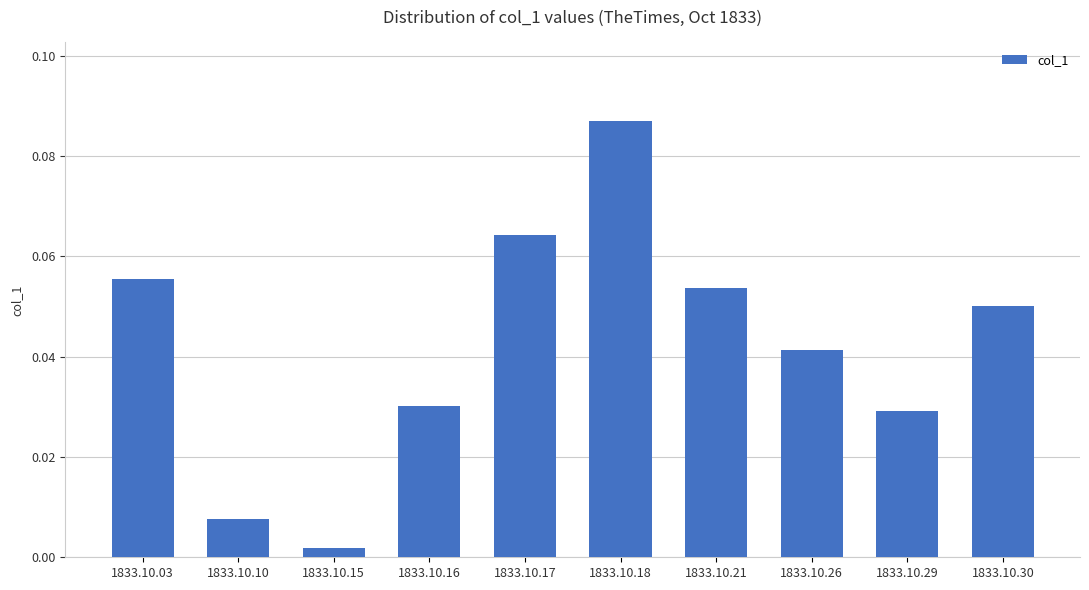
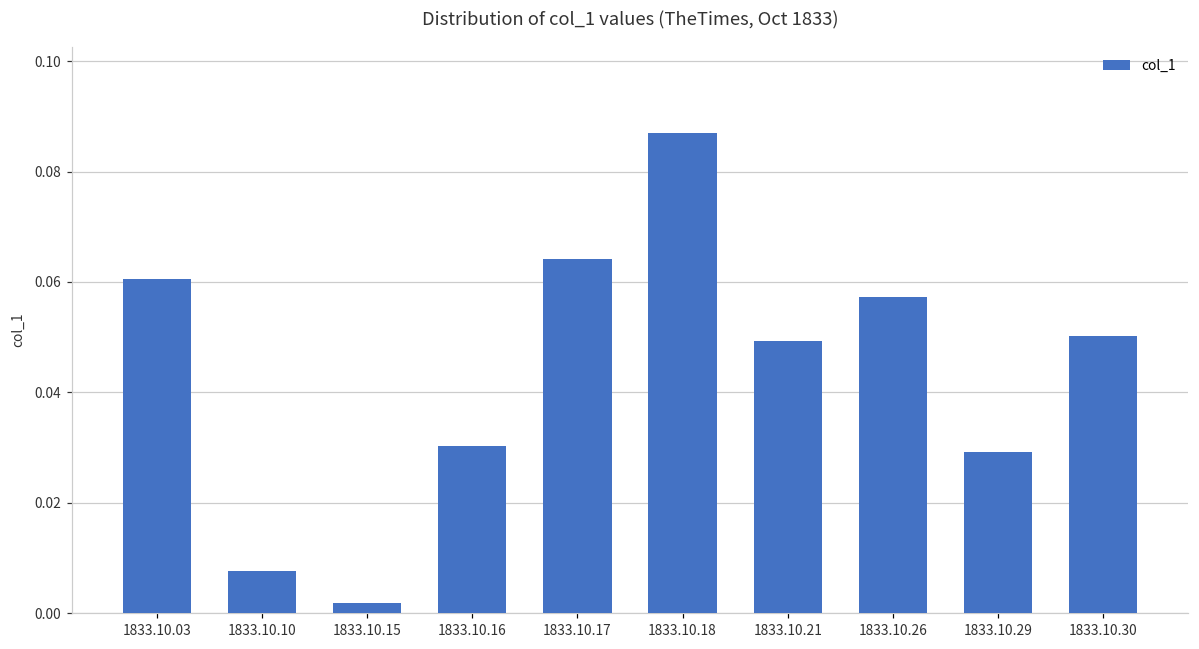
1833.10.03: 0.055 -> 0.061
1833.10.21: 0.054 -> 0.049
1833.10.26: 0.041 -> 0.057
